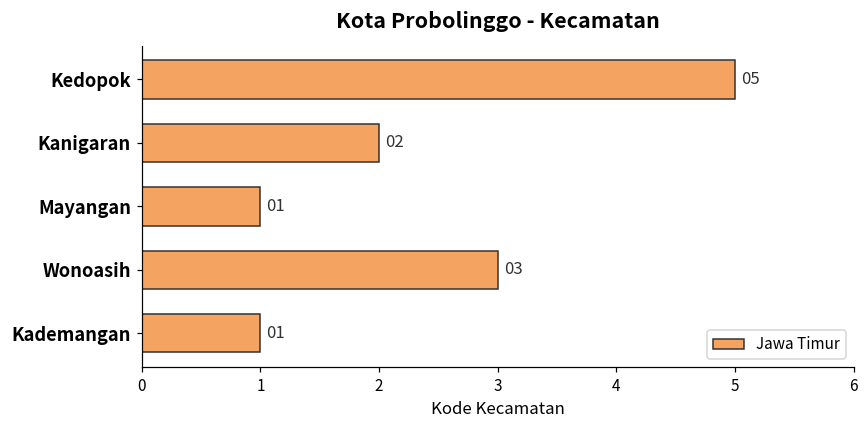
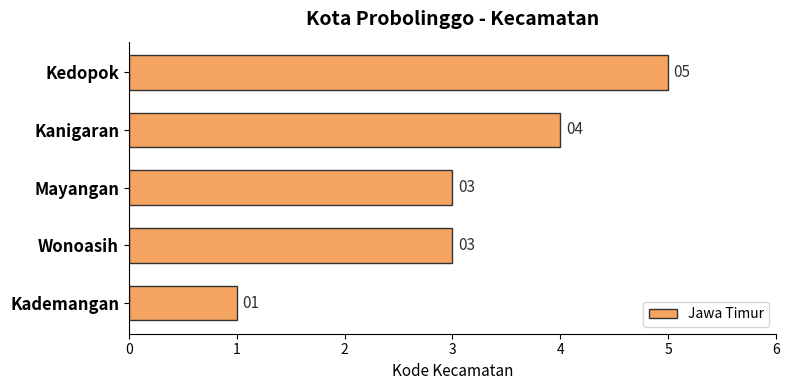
Kanigaran: 02 -> 04
Mayangan: 01 -> 03
